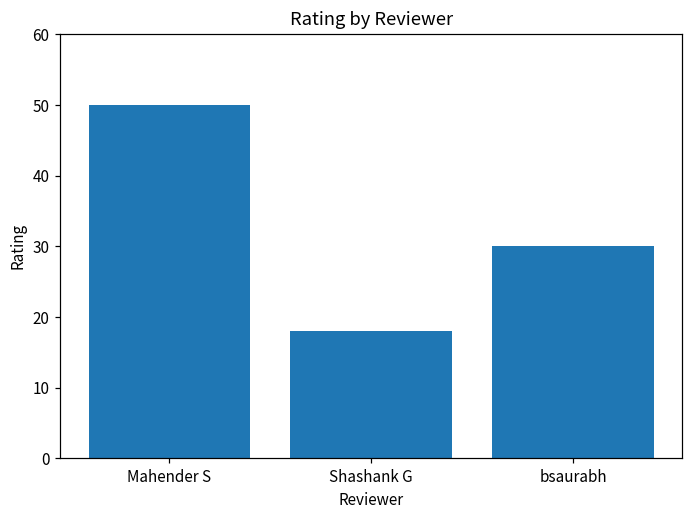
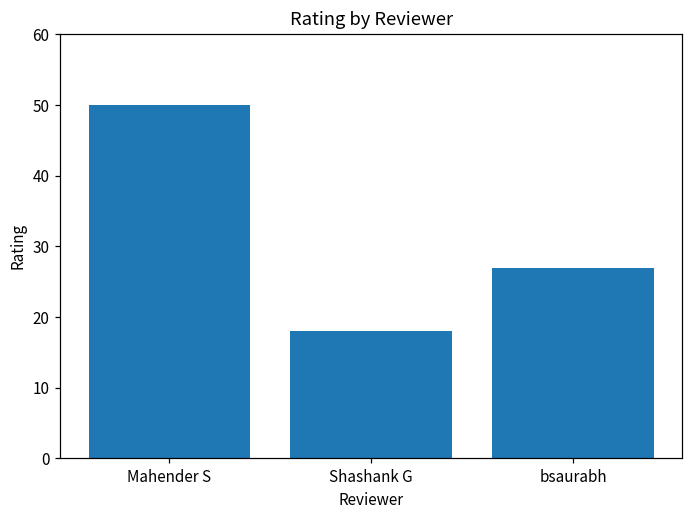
bsaurabh: 30 -> 27
